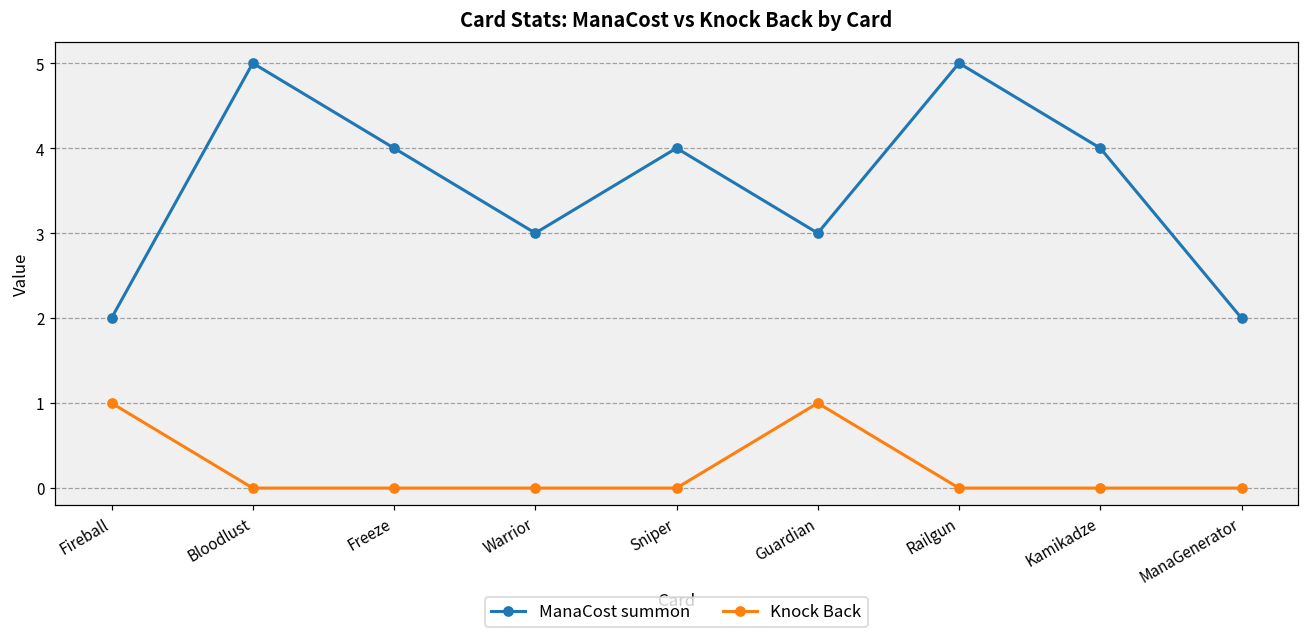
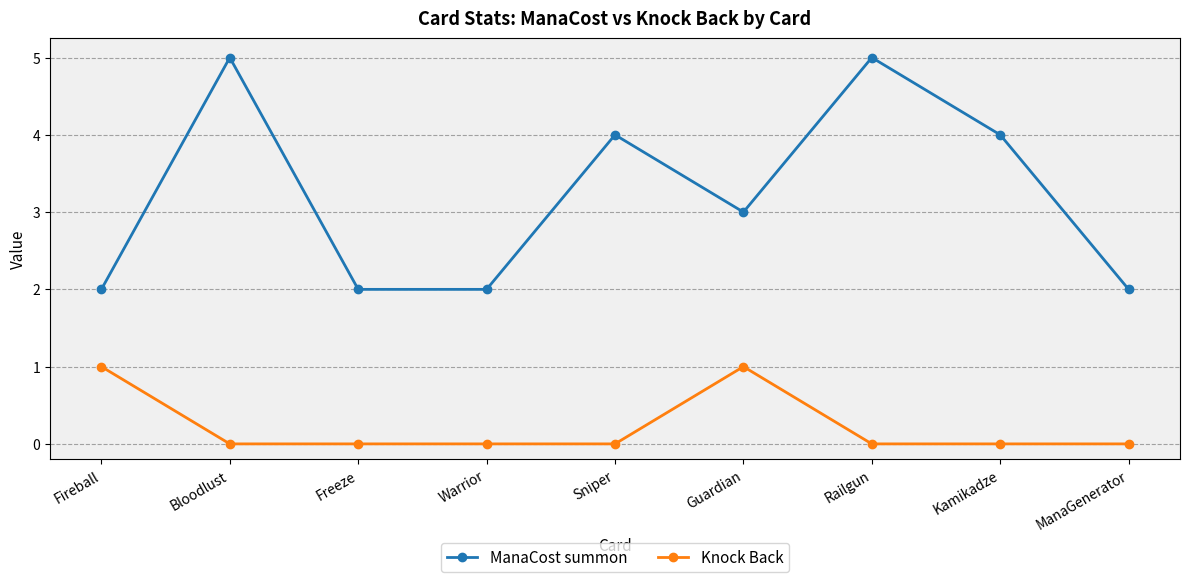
ManaCost summon, Freeze: 4 -> 2
ManaCost summon, Warrior: 3 -> 2
